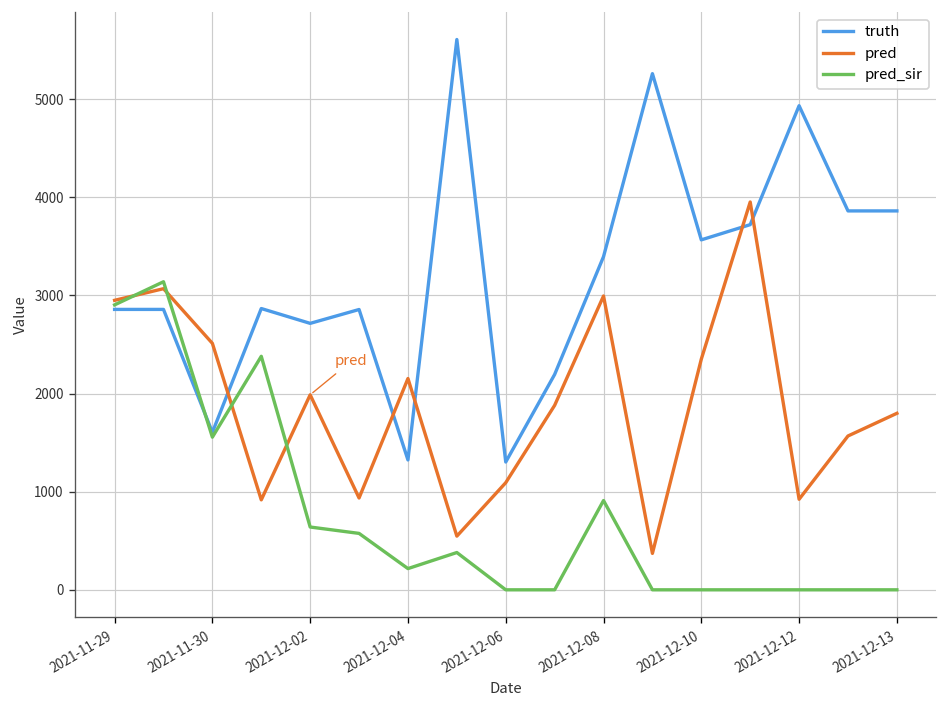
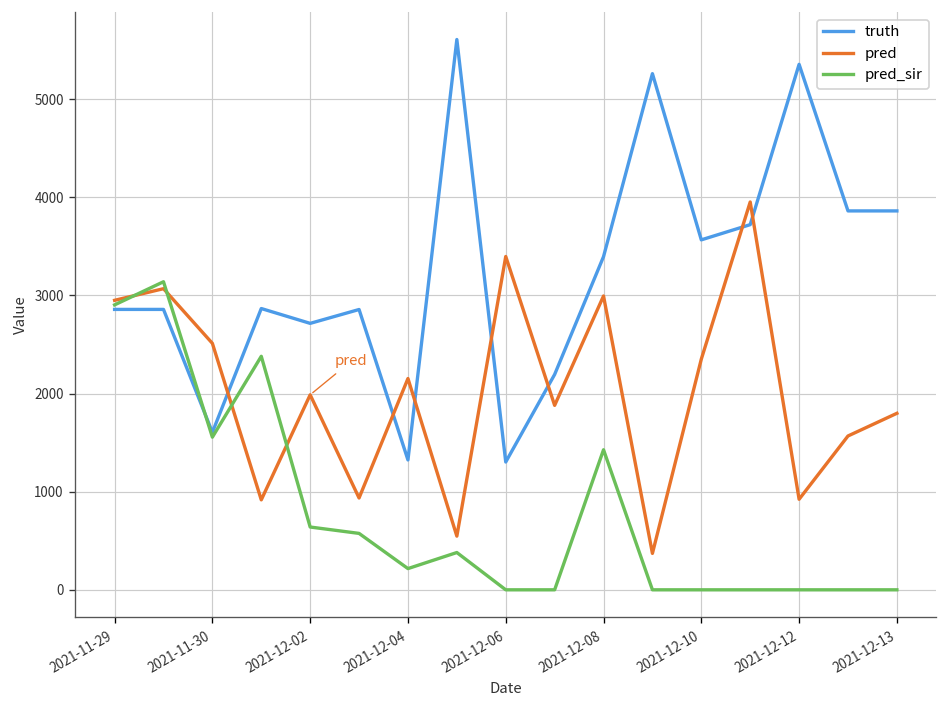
pred, 2021-12-06: 1100 -> 3400
pred_sir, 2021-12-08: 900 -> 1400
truth, 2021-12-12: 4900 -> 5400
